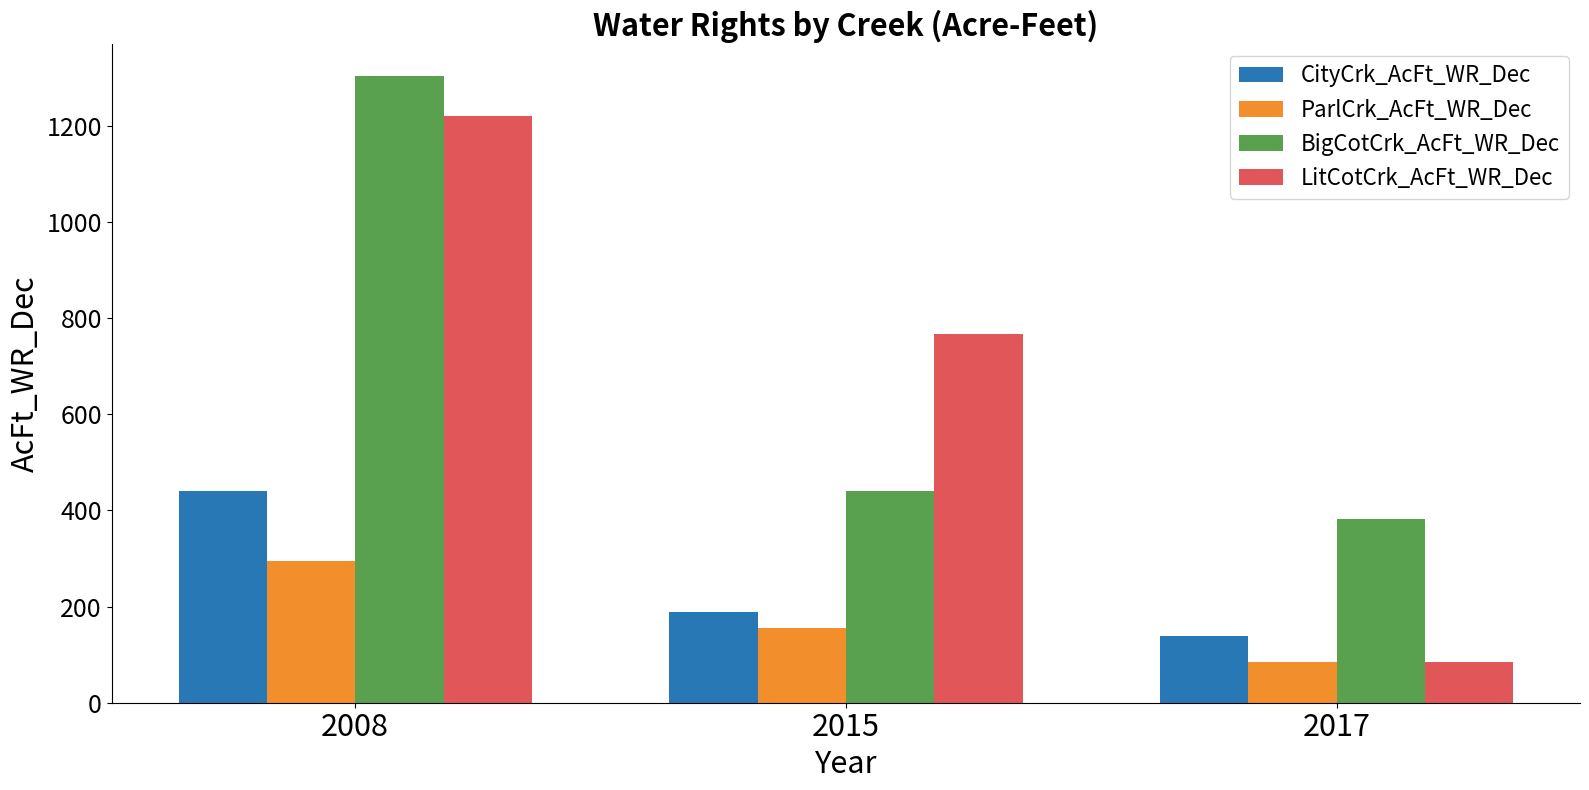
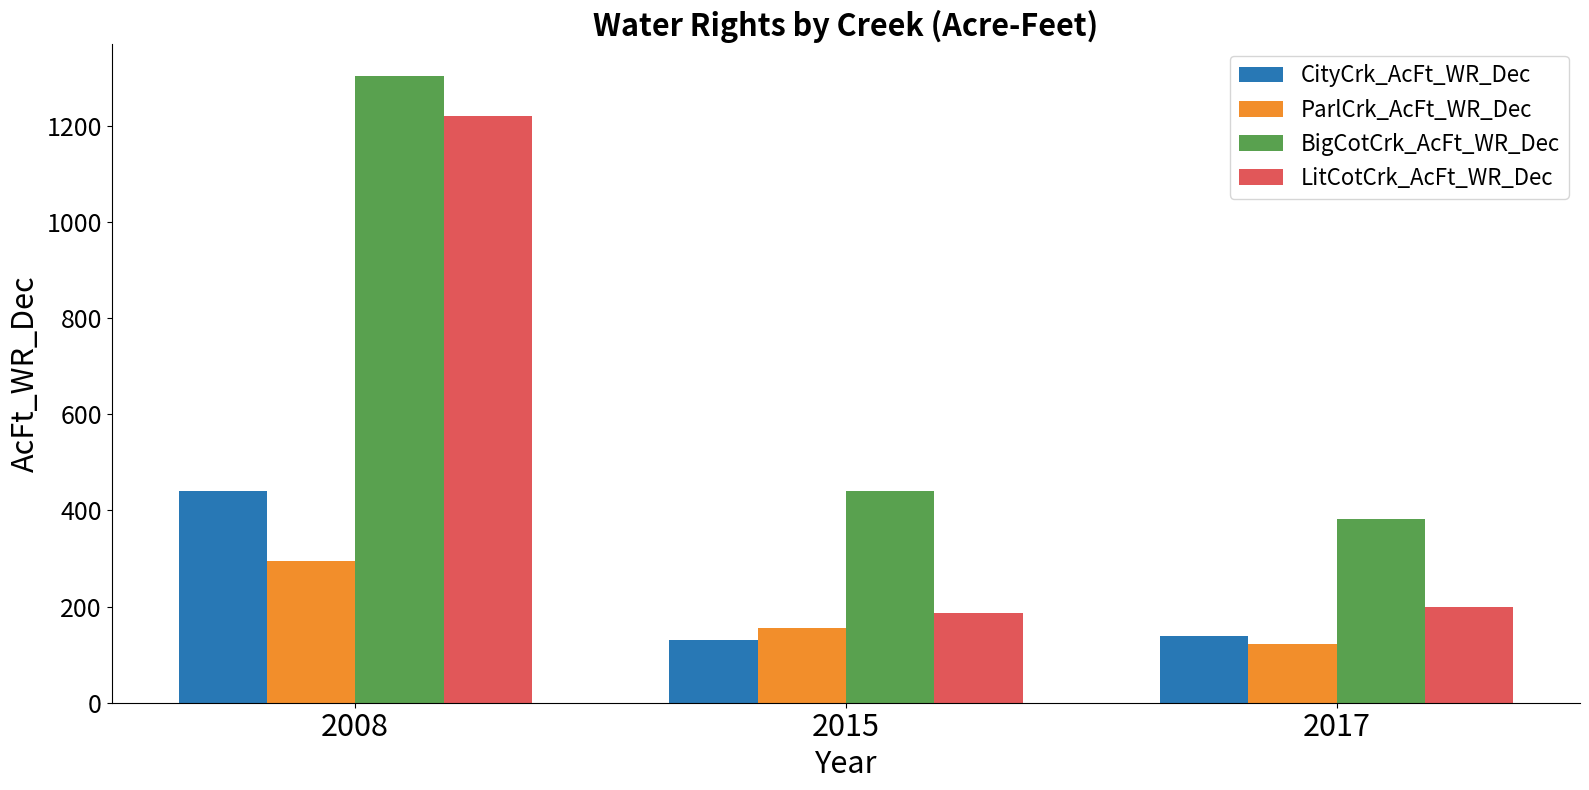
CityCrk_AcFt_WR_Dec, 2015: 190 -> 130
LitCotCrk_AcFt_WR_Dec, 2015: 770 -> 190
ParlCrk_AcFt_WR_Dec, 2017: 80 -> 120
LitCotCrk_AcFt_WR_Dec, 2017: 80 -> 200
